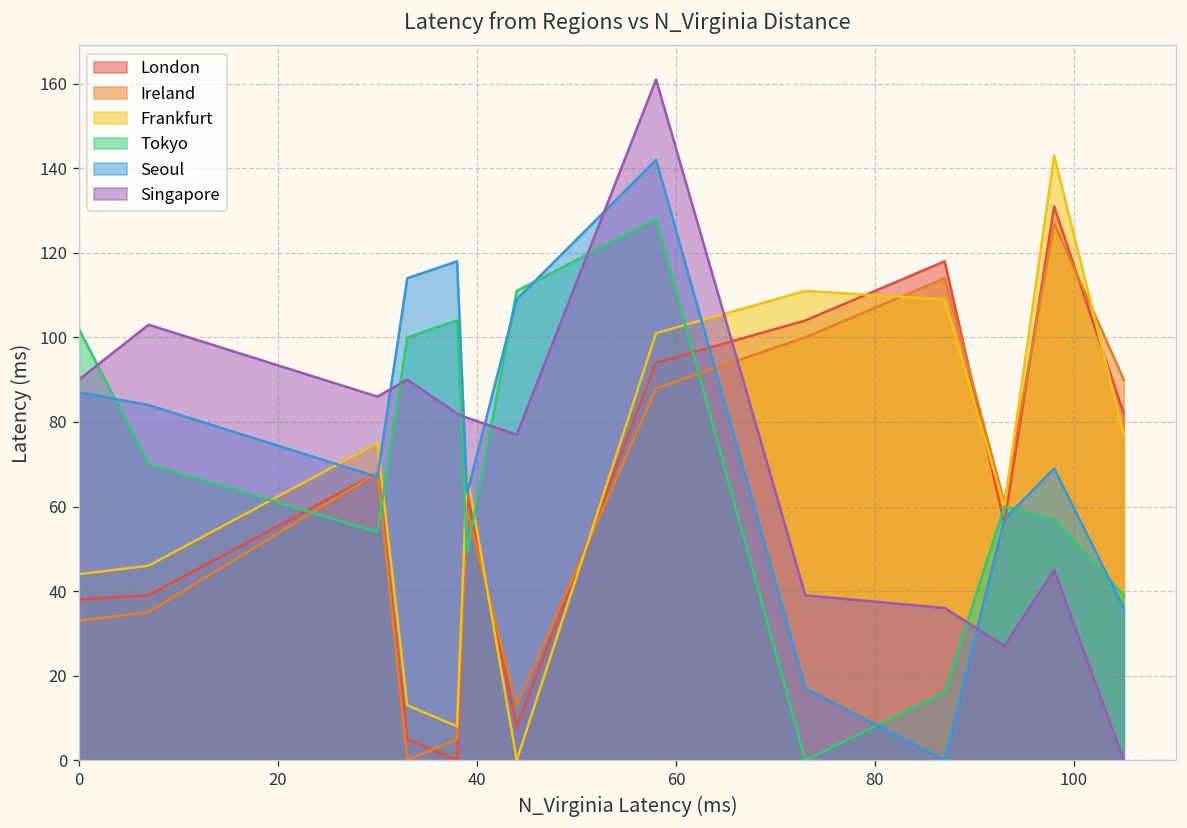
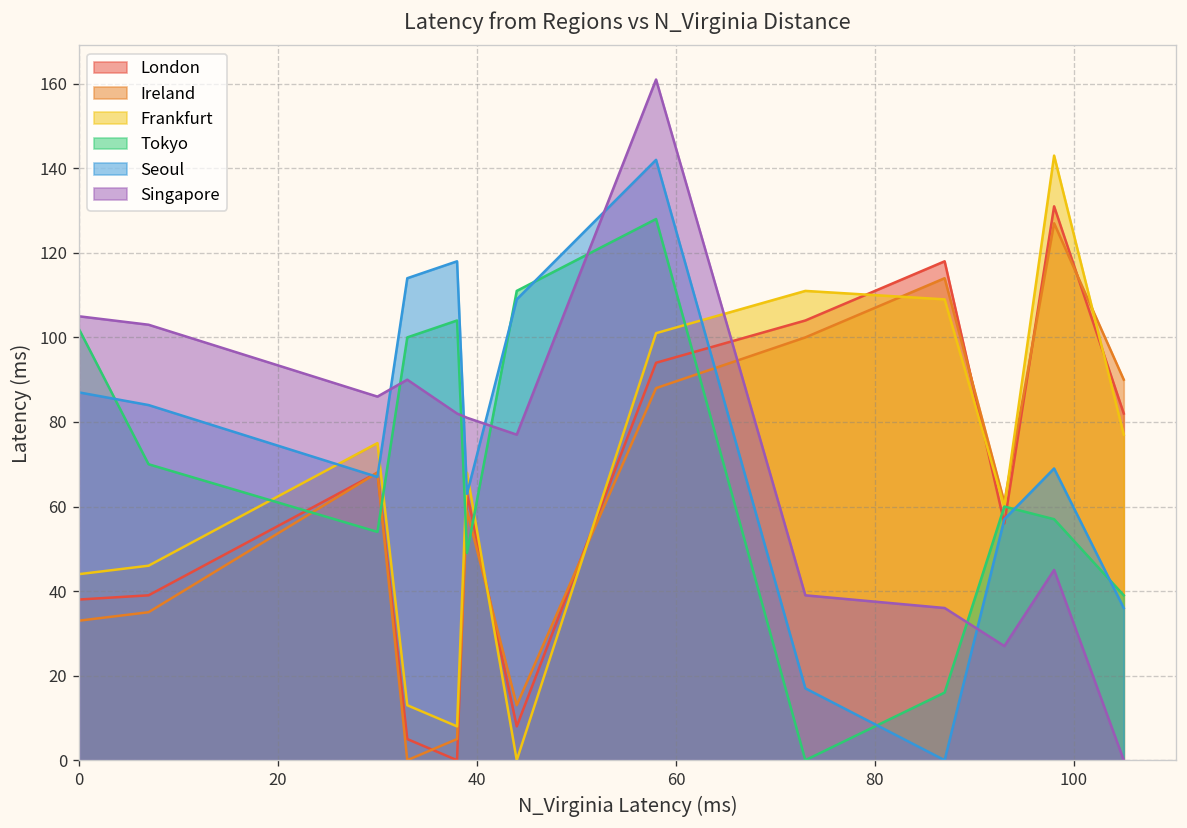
Singapore, 0: 90 -> 105
